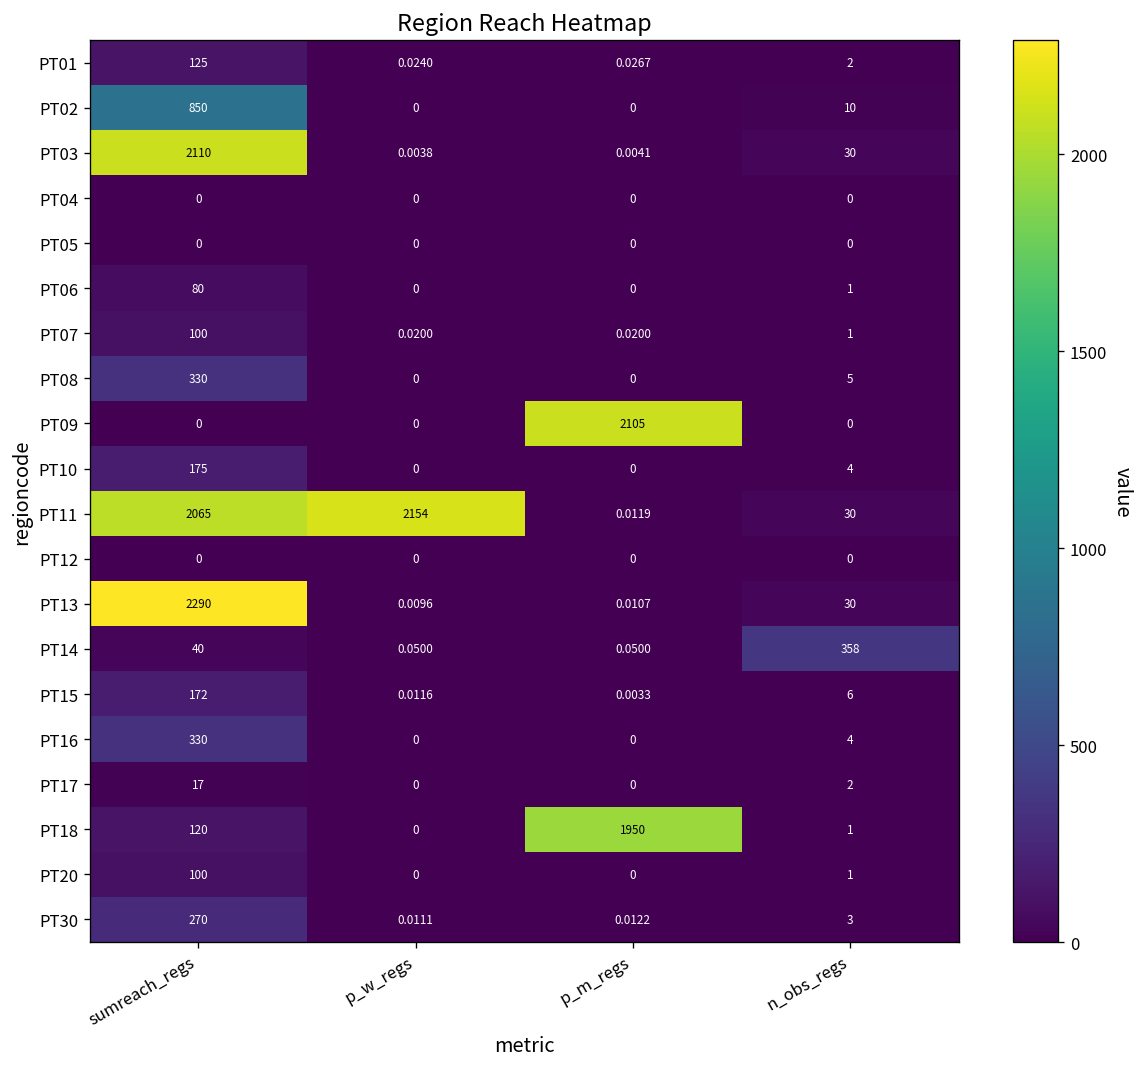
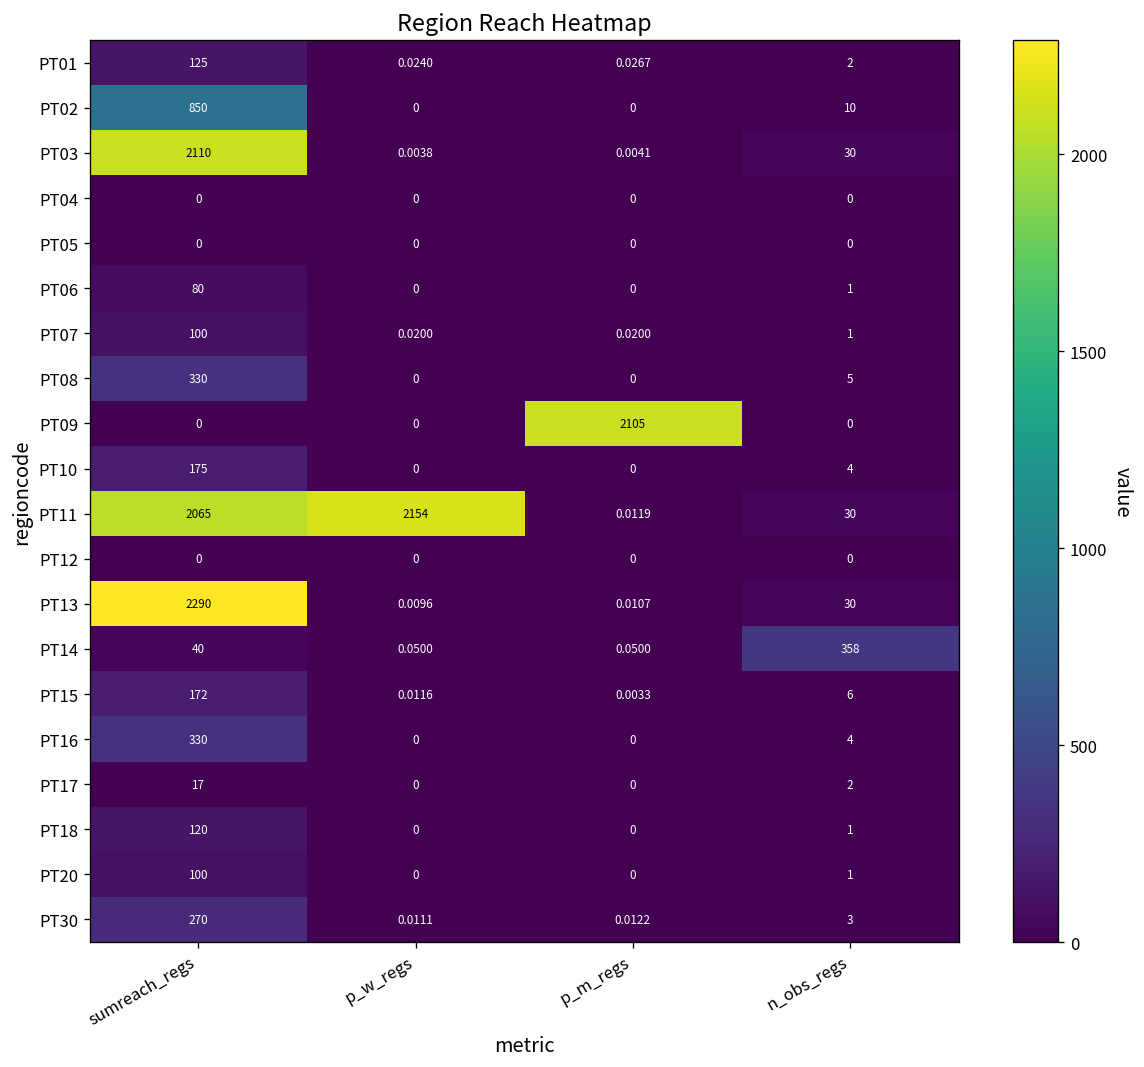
PT18, p_m_regs: 1950 -> 0
